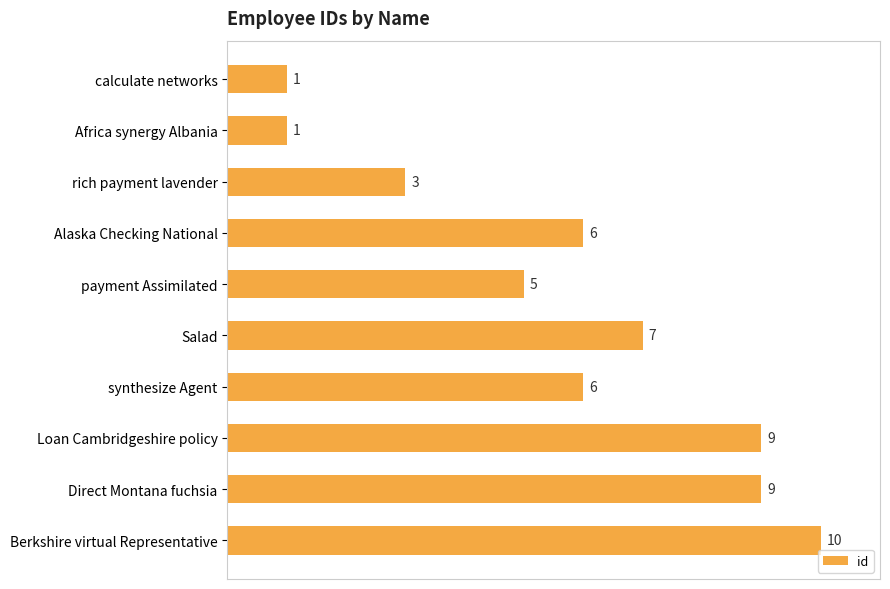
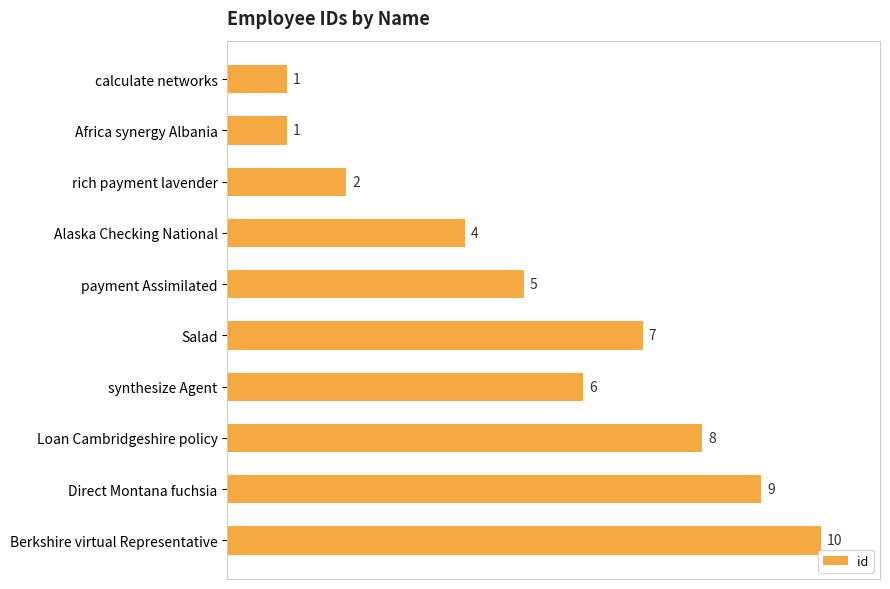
rich payment lavender: 3 -> 2
Alaska Checking National: 6 -> 4
Loan Cambridgeshire policy: 9 -> 8
